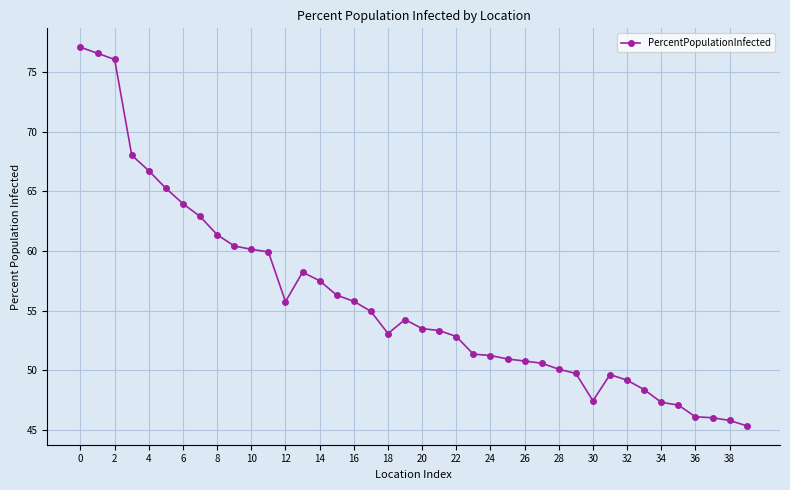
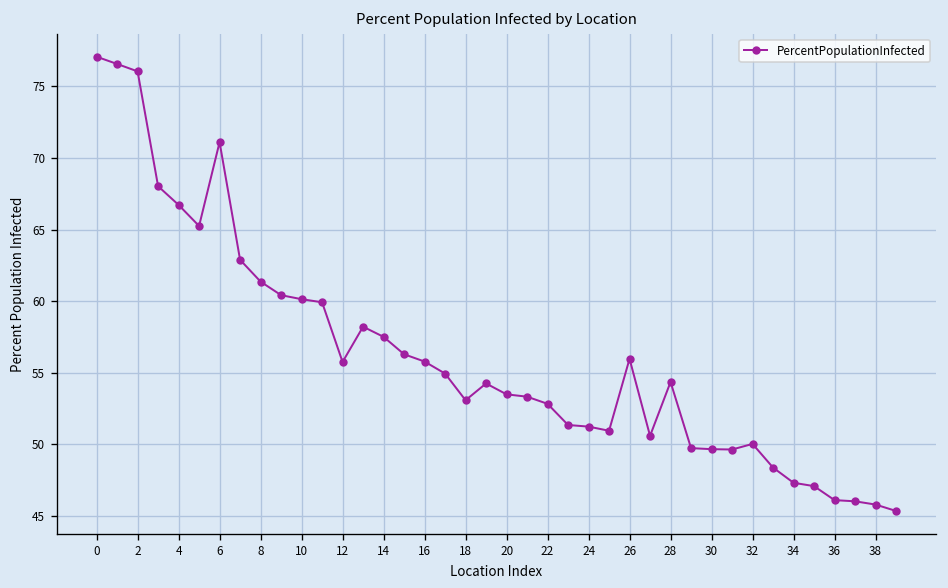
6: 64.0 -> 71.1
26: 50.8 -> 56.0
28: 50.1 -> 54.4
30: 47.4 -> 49.7
32: 49.2 -> 50.0
